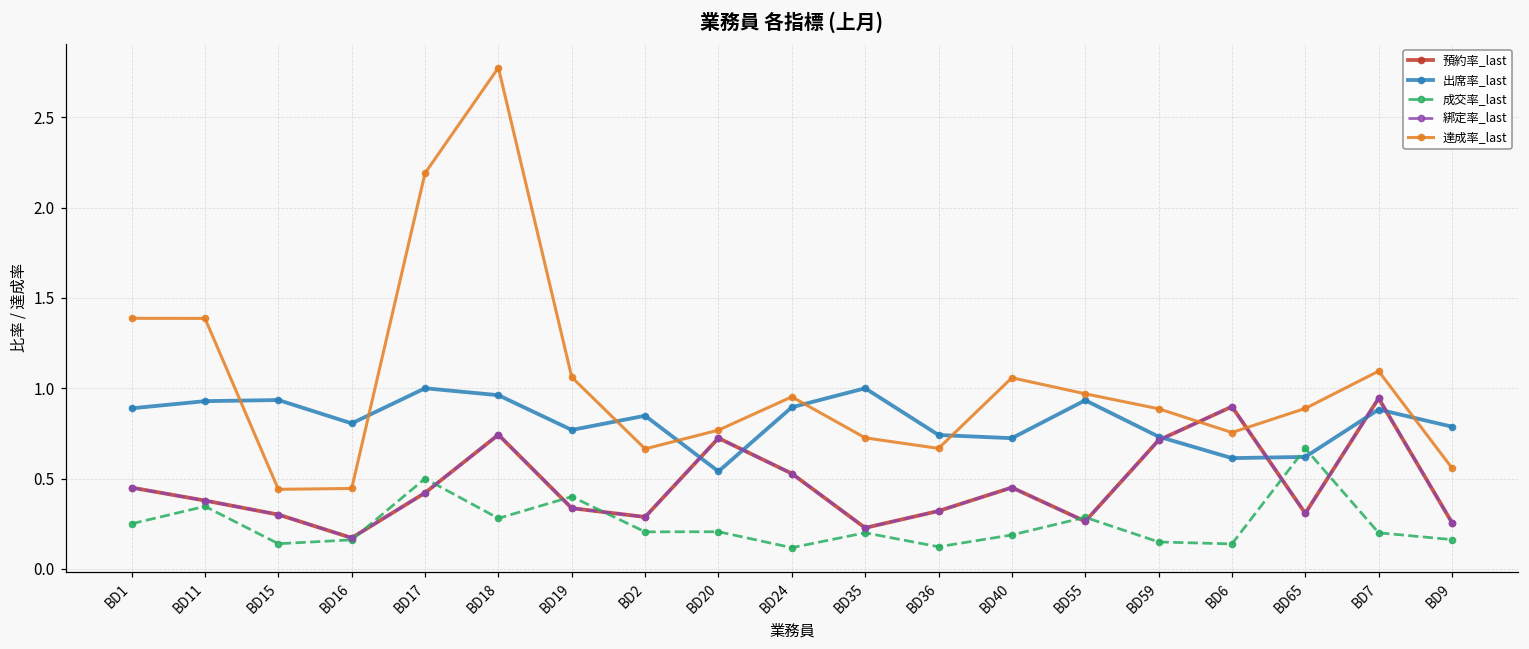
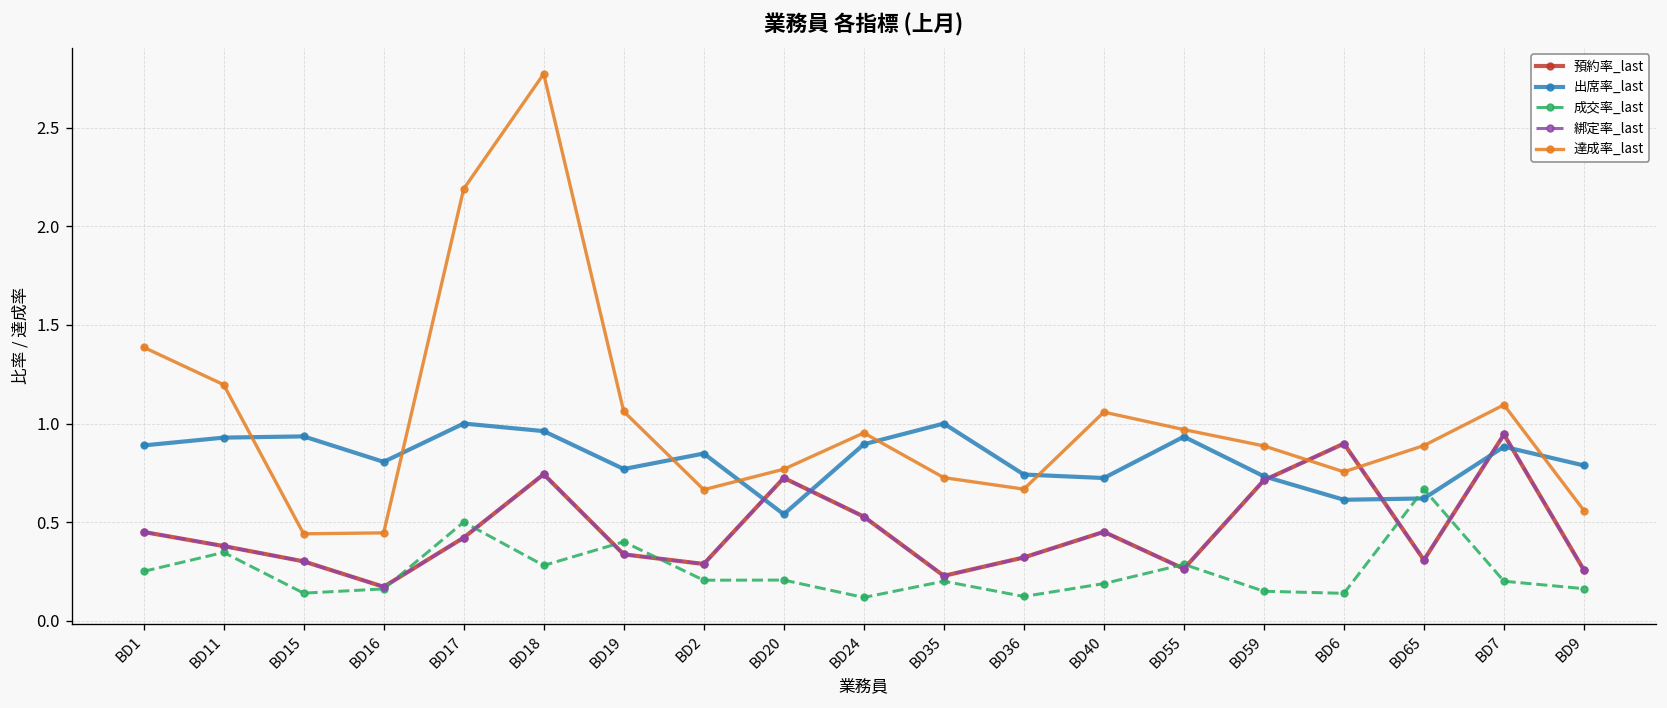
達成率_last, BD11: 1.39 -> 1.20
